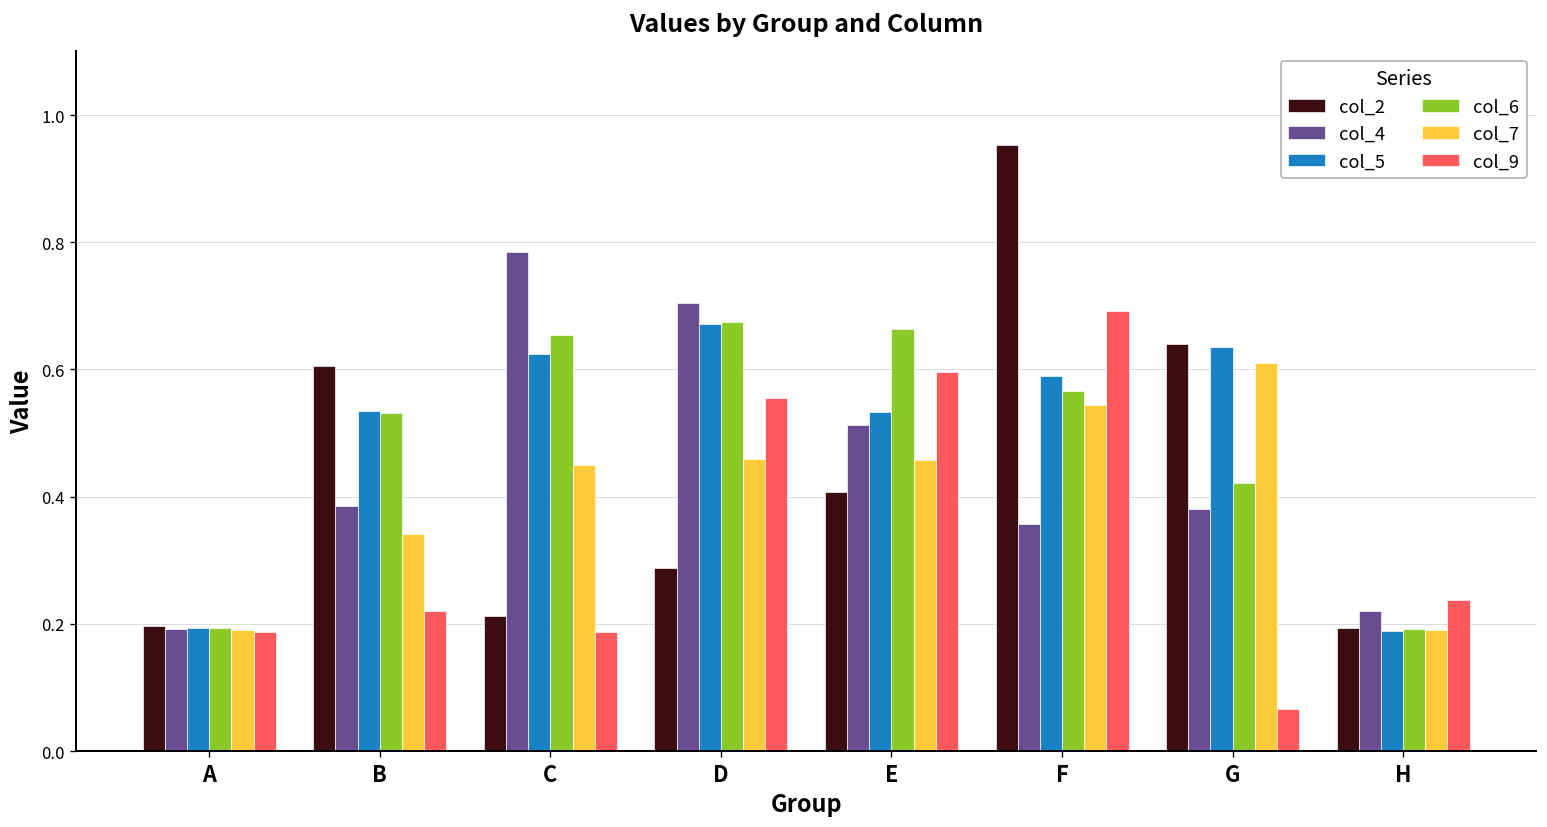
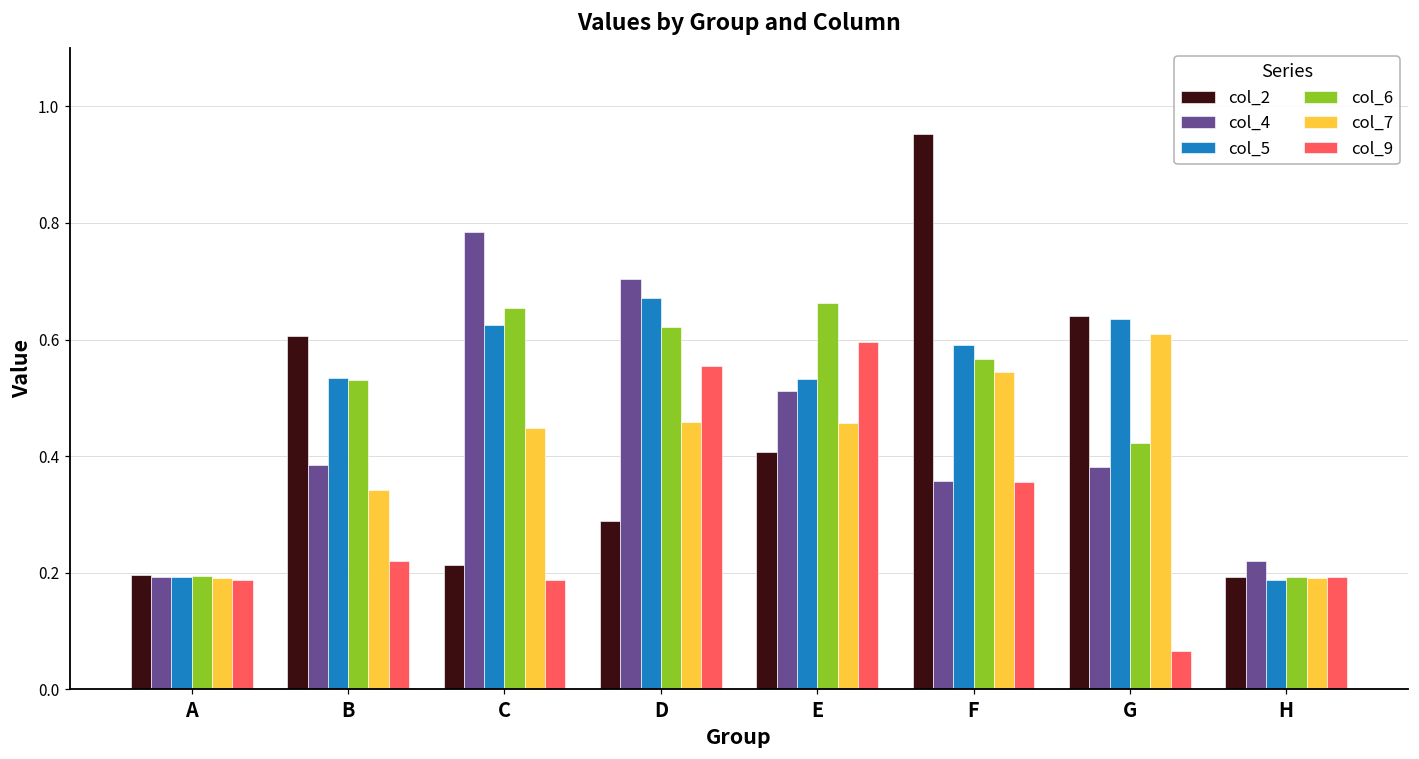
col_6, D: 0.68 -> 0.62
col_9, F: 0.69 -> 0.36
col_9, H: 0.24 -> 0.19
